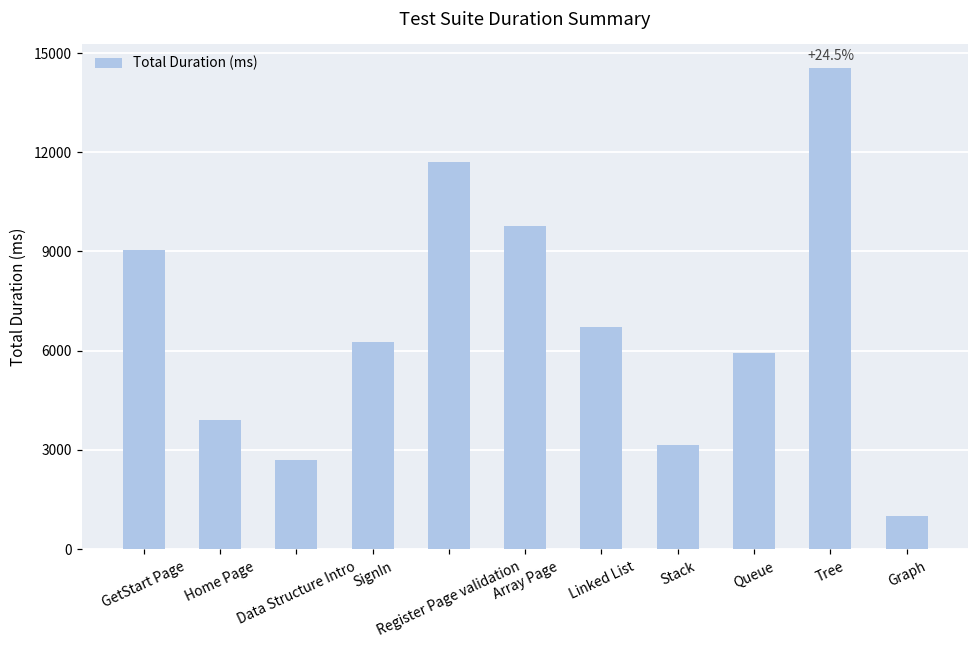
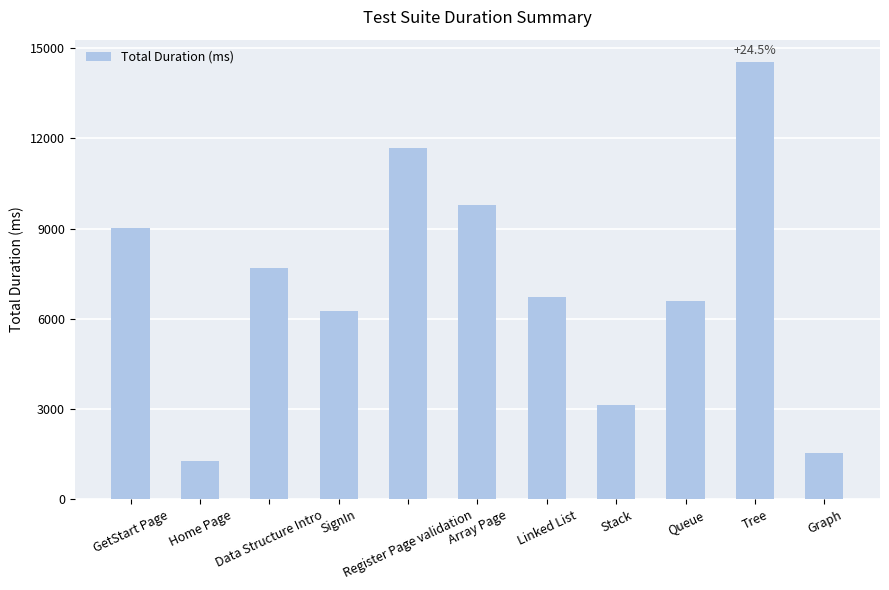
Home Page: 3900 -> 1300
Data Structure Intro: 2700 -> 7700
Queue: 5900 -> 6600
Graph: 1000 -> 1500
